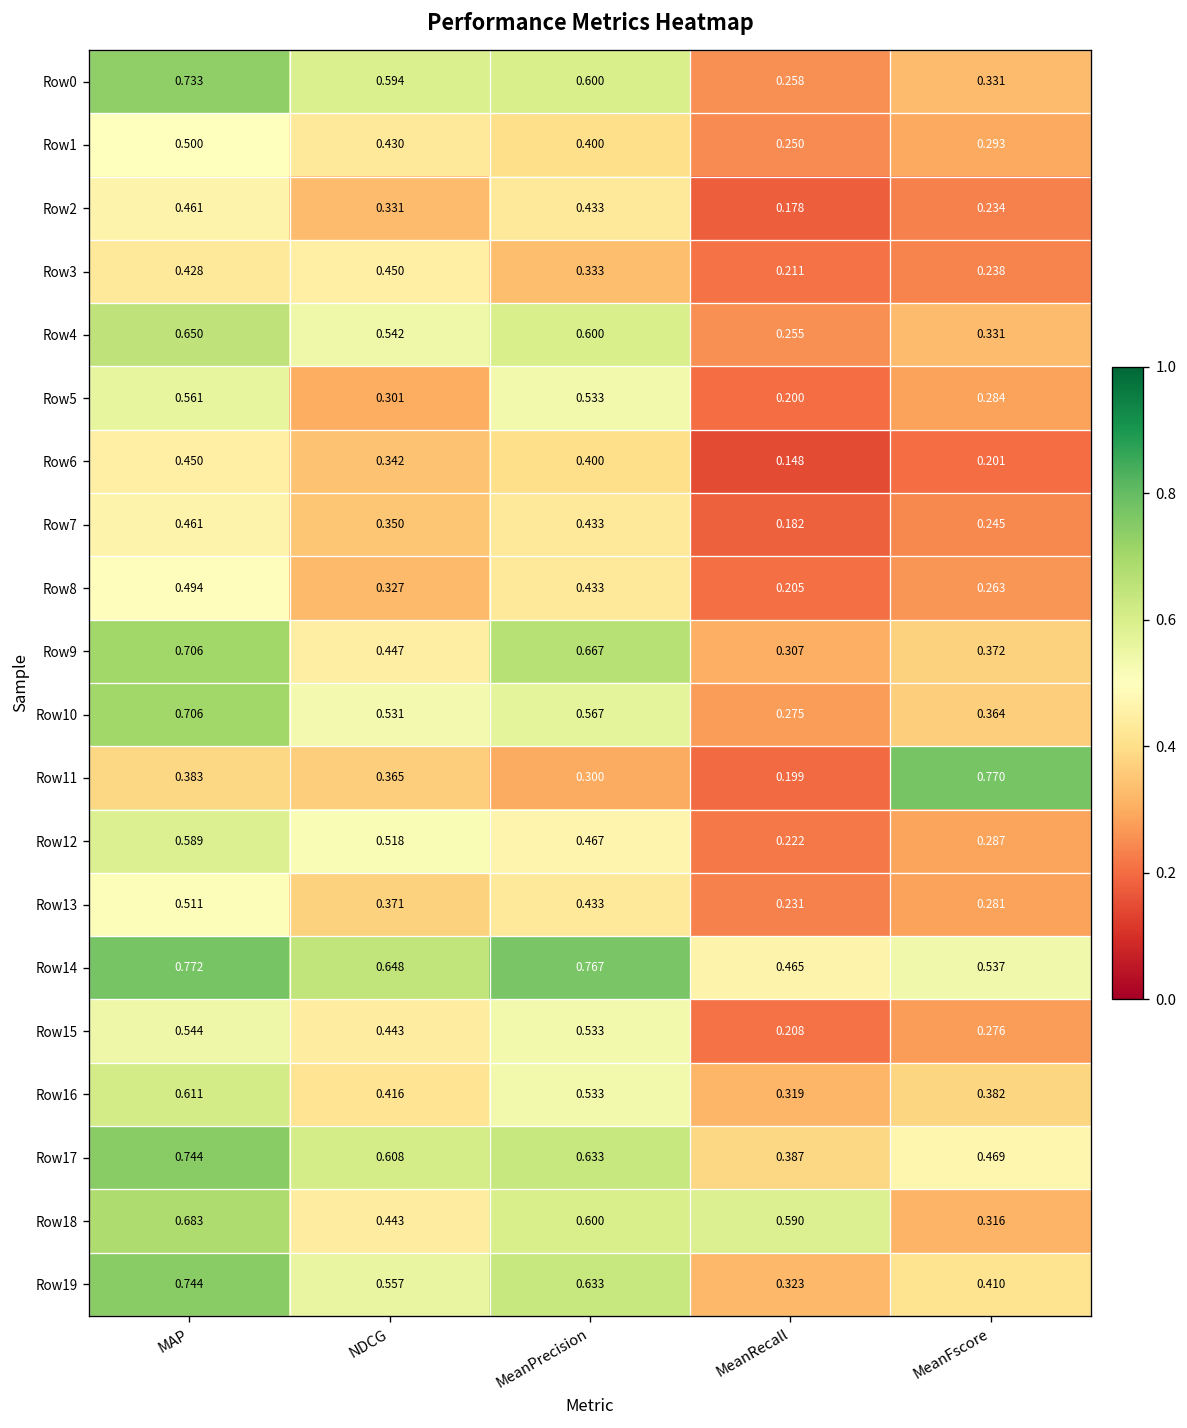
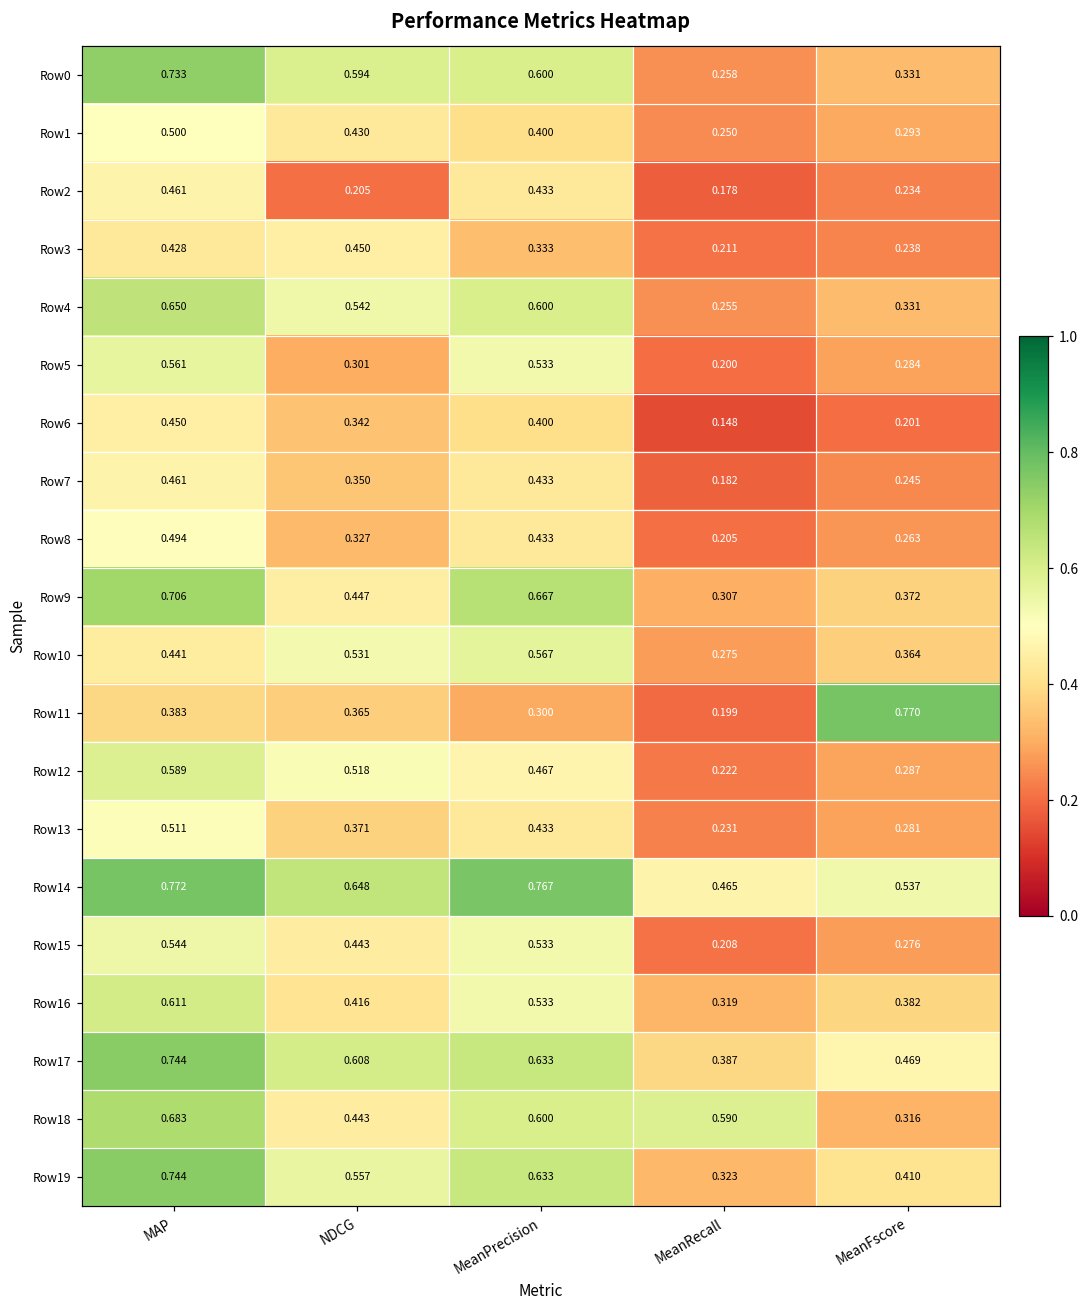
Row2, NDCG: 0.331 -> 0.205
Row10, MAP: 0.706 -> 0.441
